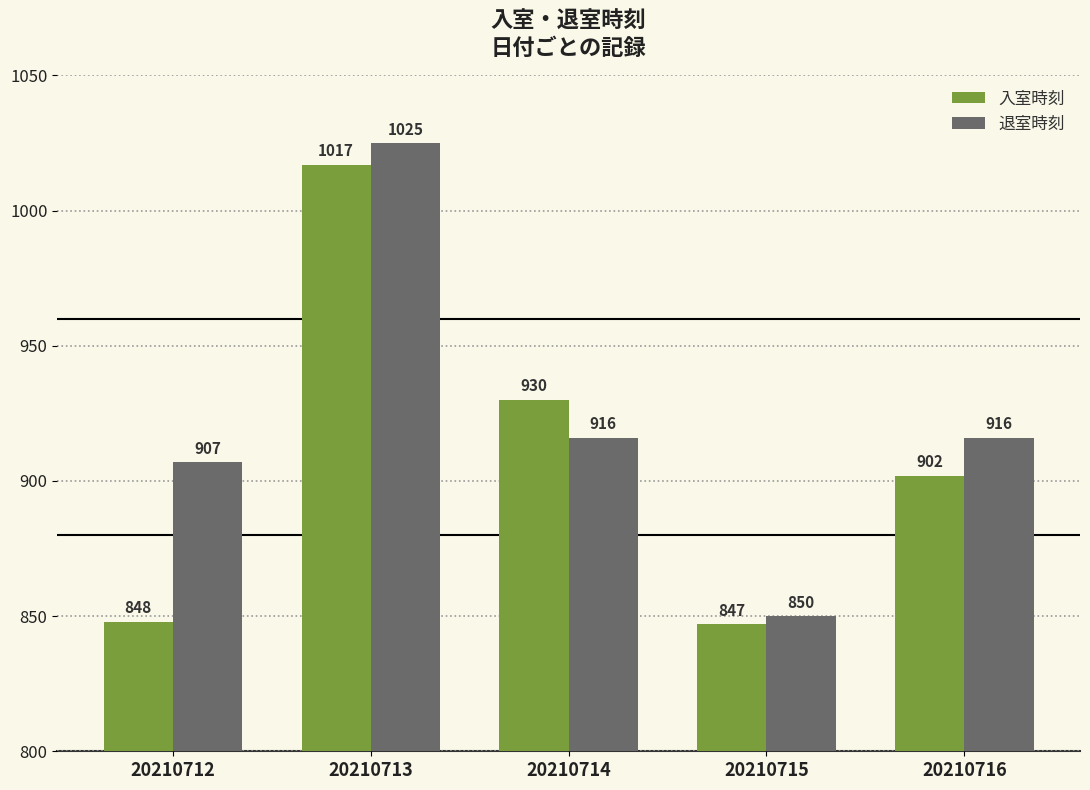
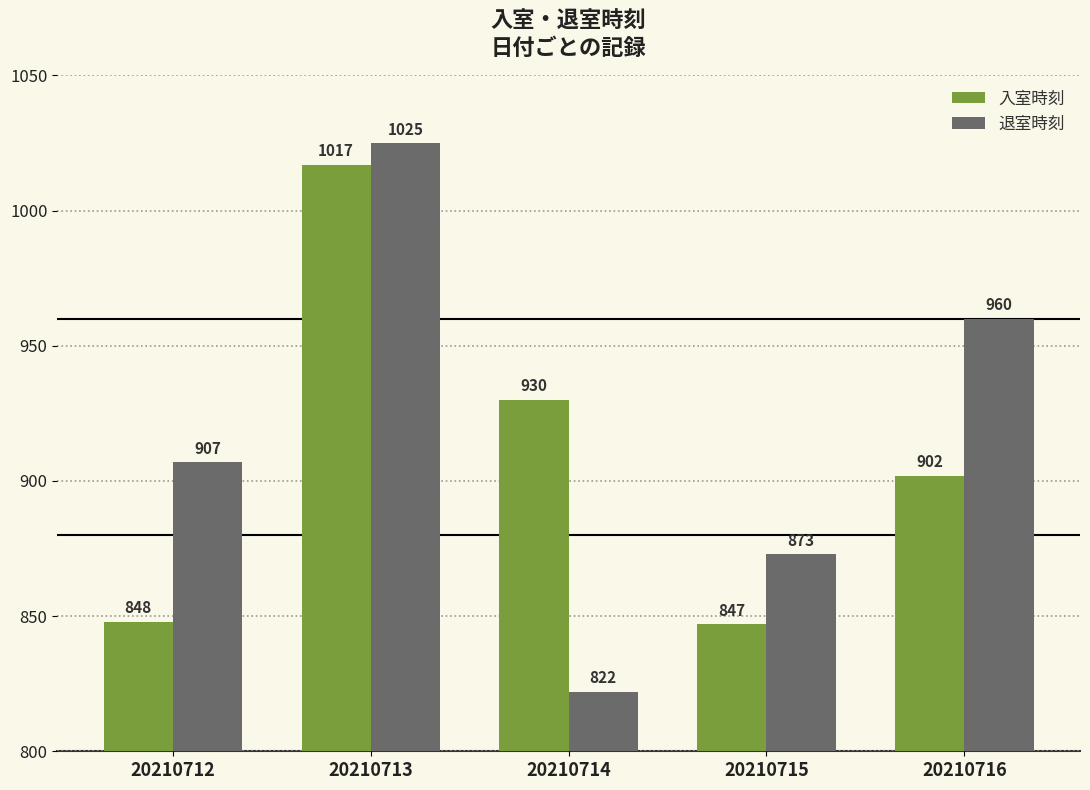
退室時刻, 20210714: 916 -> 822
退室時刻, 20210715: 850 -> 873
退室時刻, 20210716: 916 -> 960
